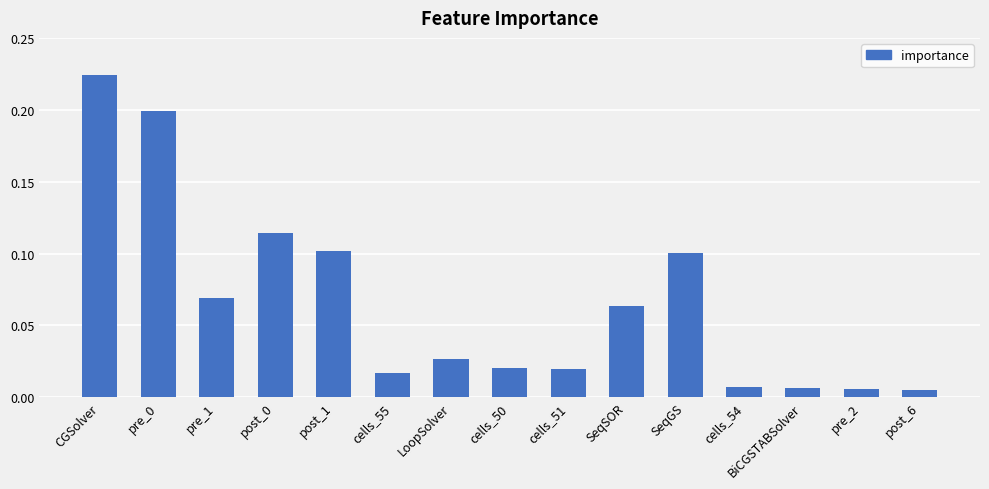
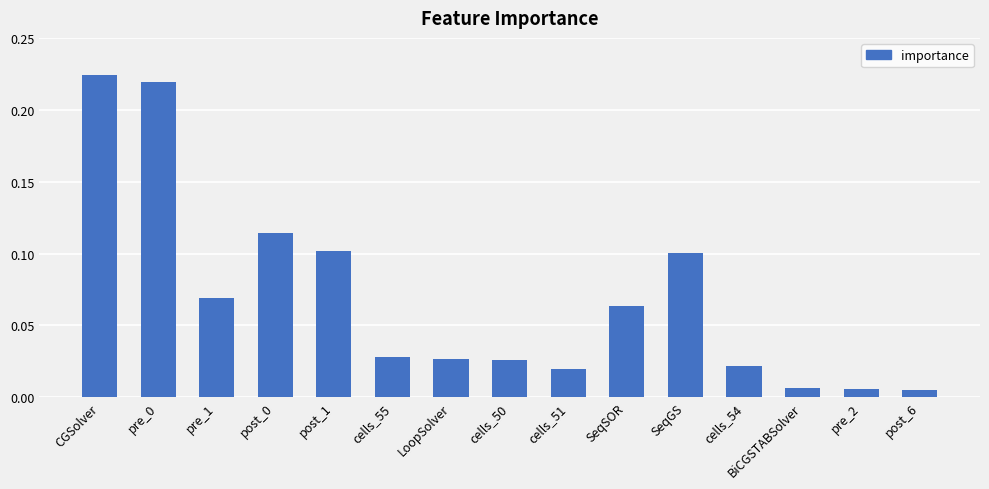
pre_0: 0.199 -> 0.219
cells_55: 0.017 -> 0.028
cells_50: 0.020 -> 0.026
cells_54: 0.007 -> 0.022
